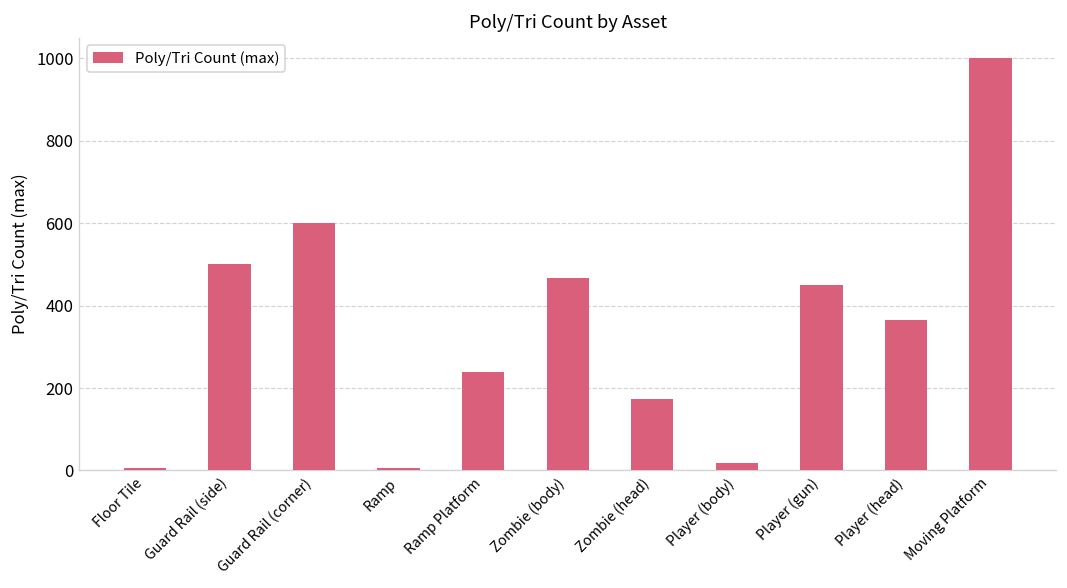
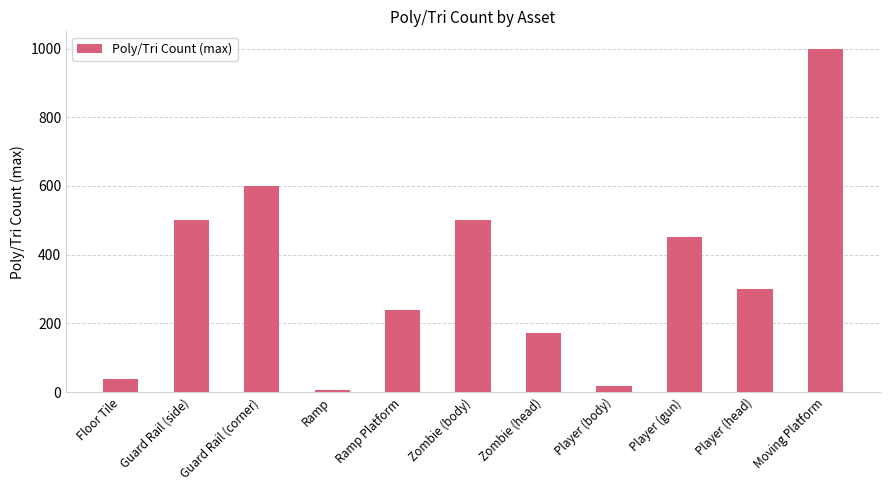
Floor Tile: 10 -> 40
Zombie (body): 470 -> 500
Player (head): 360 -> 300
